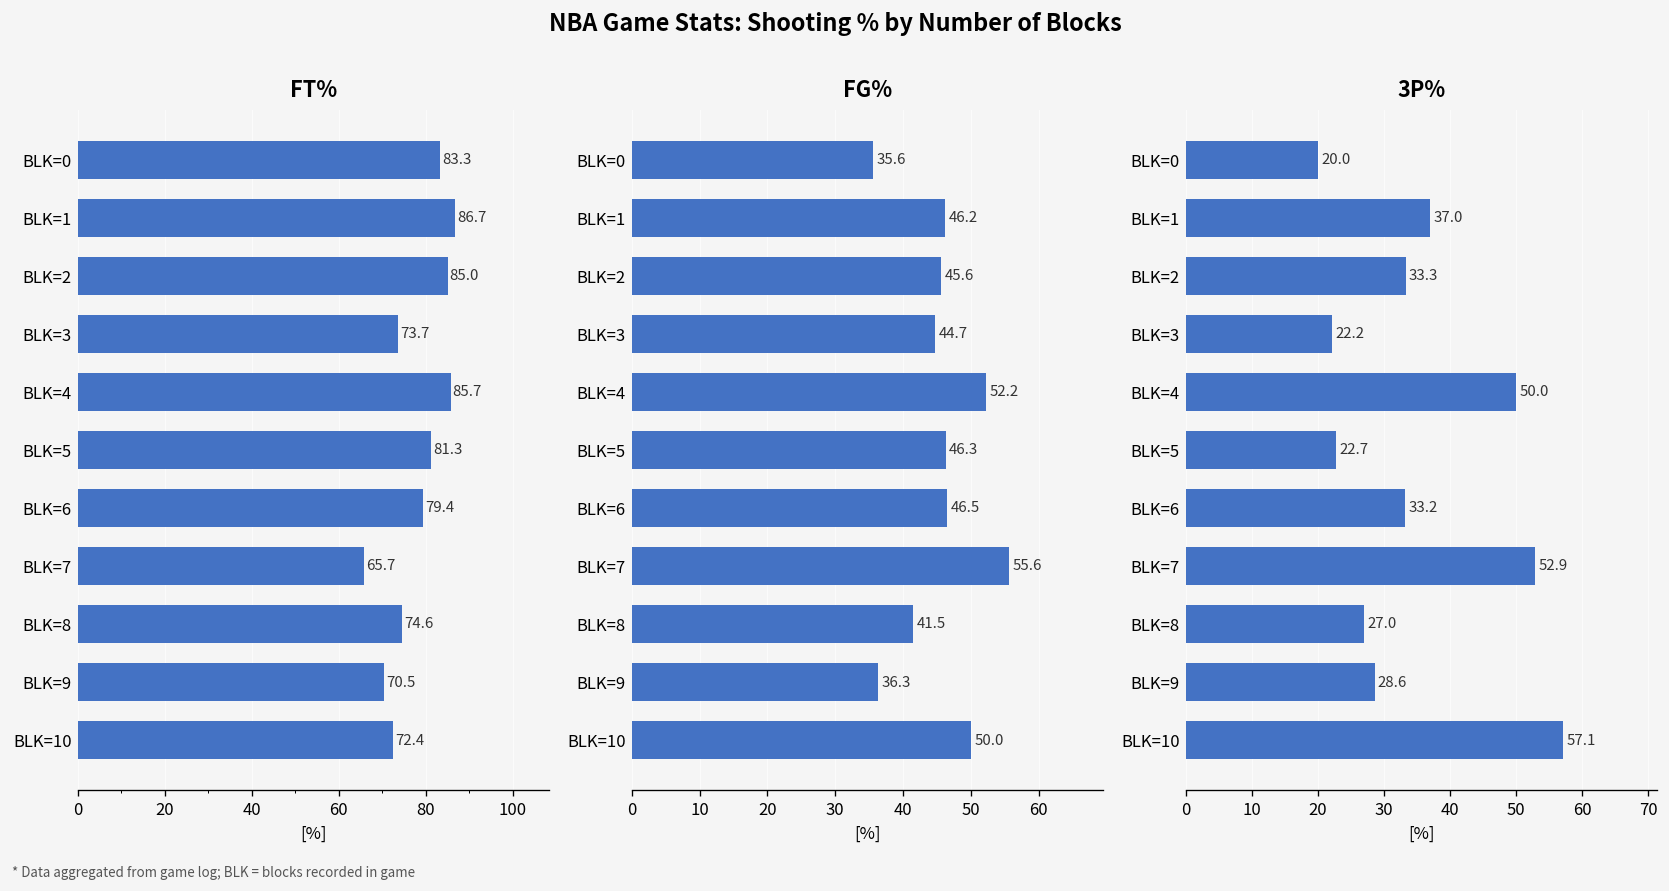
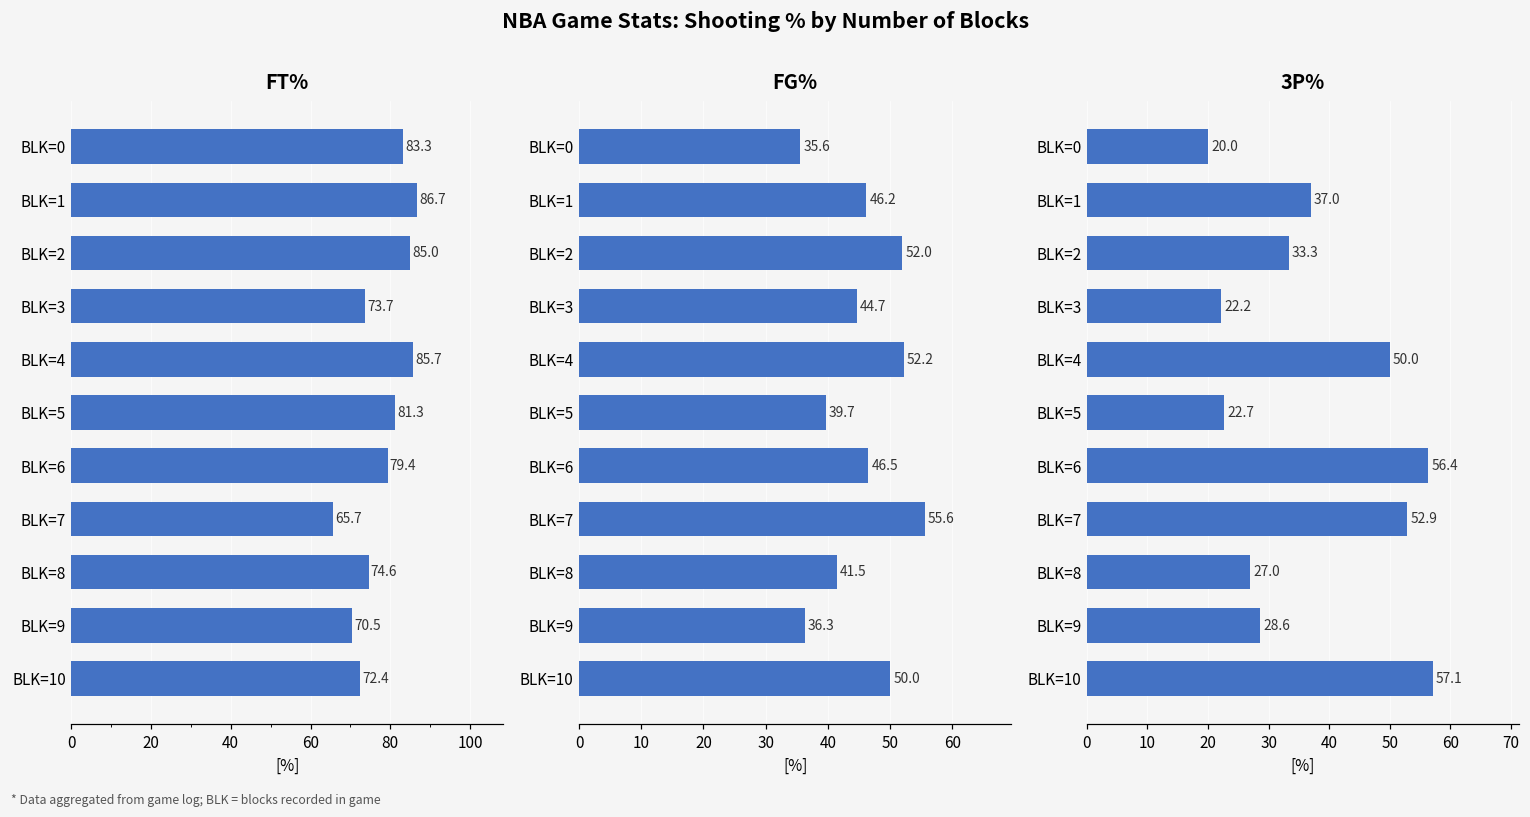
FG%, BLK=2: 45.6 -> 52.0
FG%, BLK=5: 46.3 -> 39.7
3P%, BLK=6: 33.2 -> 56.4
